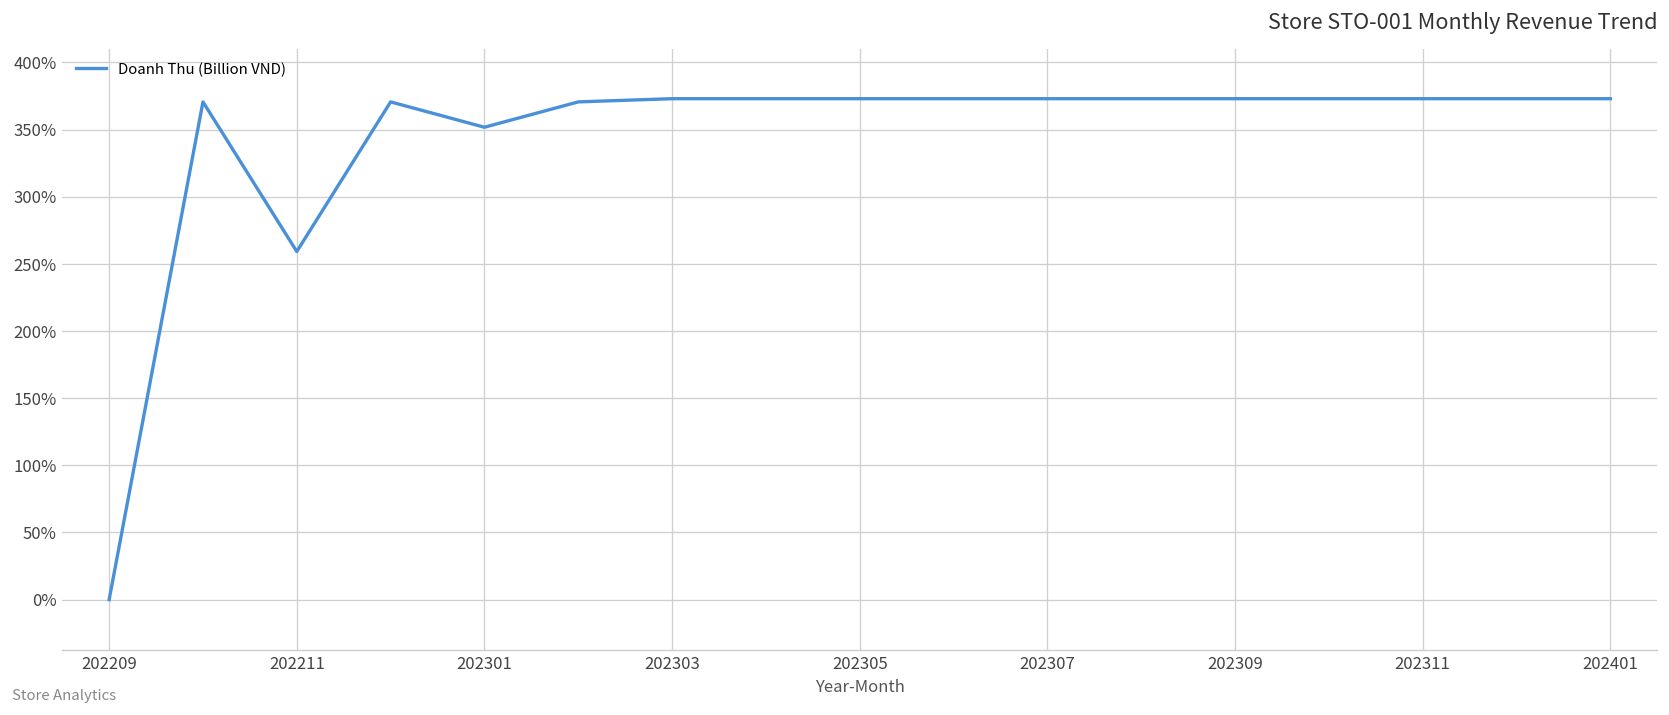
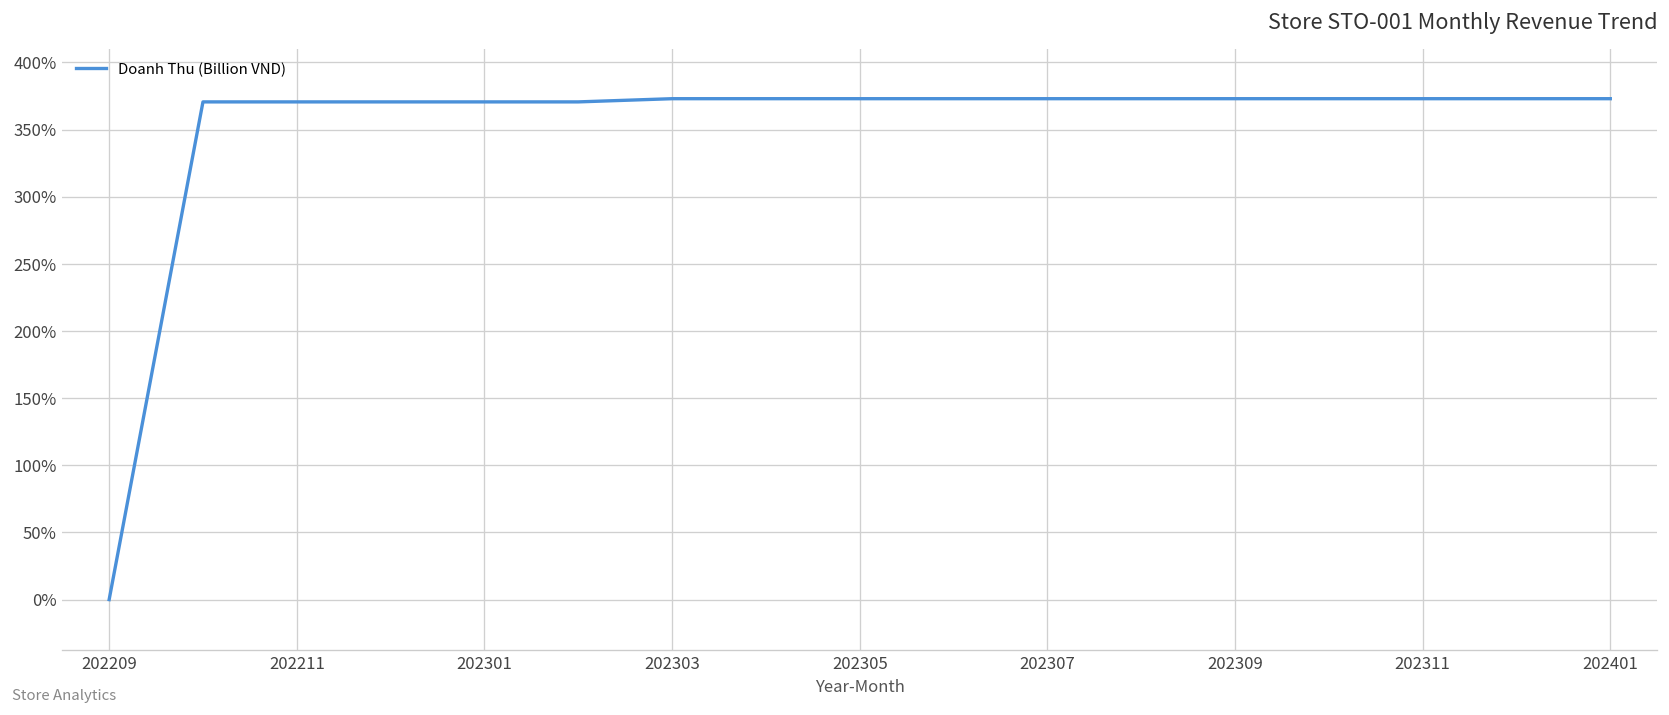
202211: 259% -> 371%
202301: 352% -> 371%
